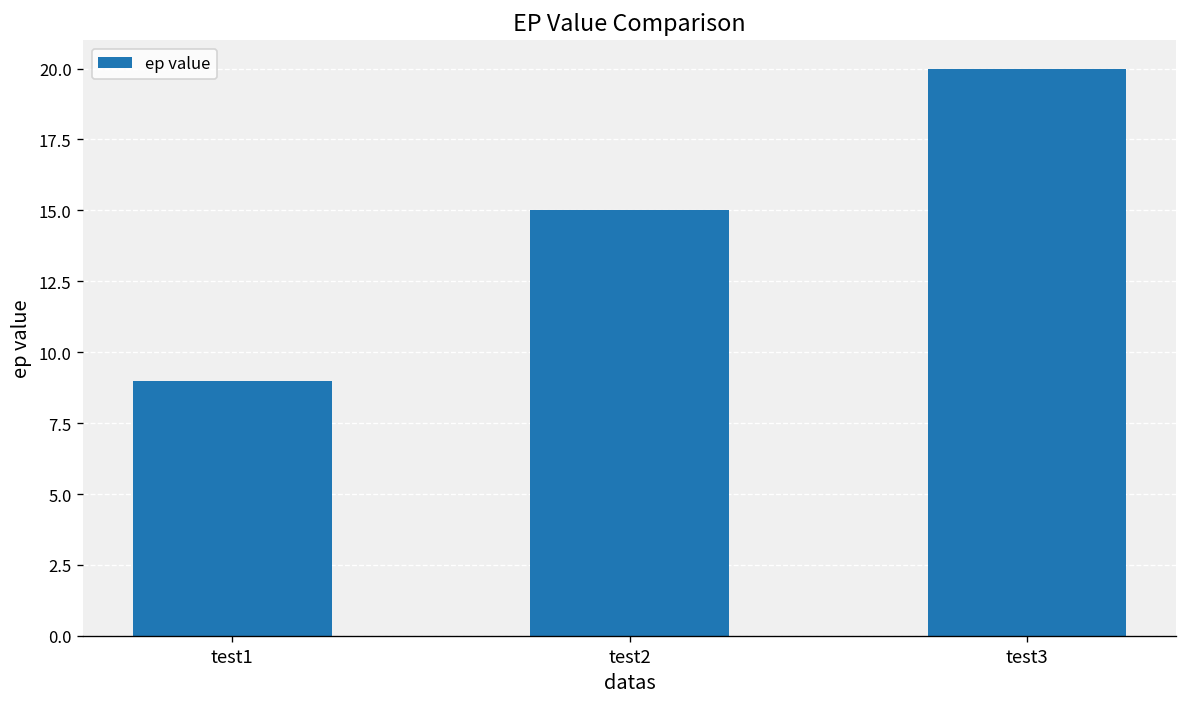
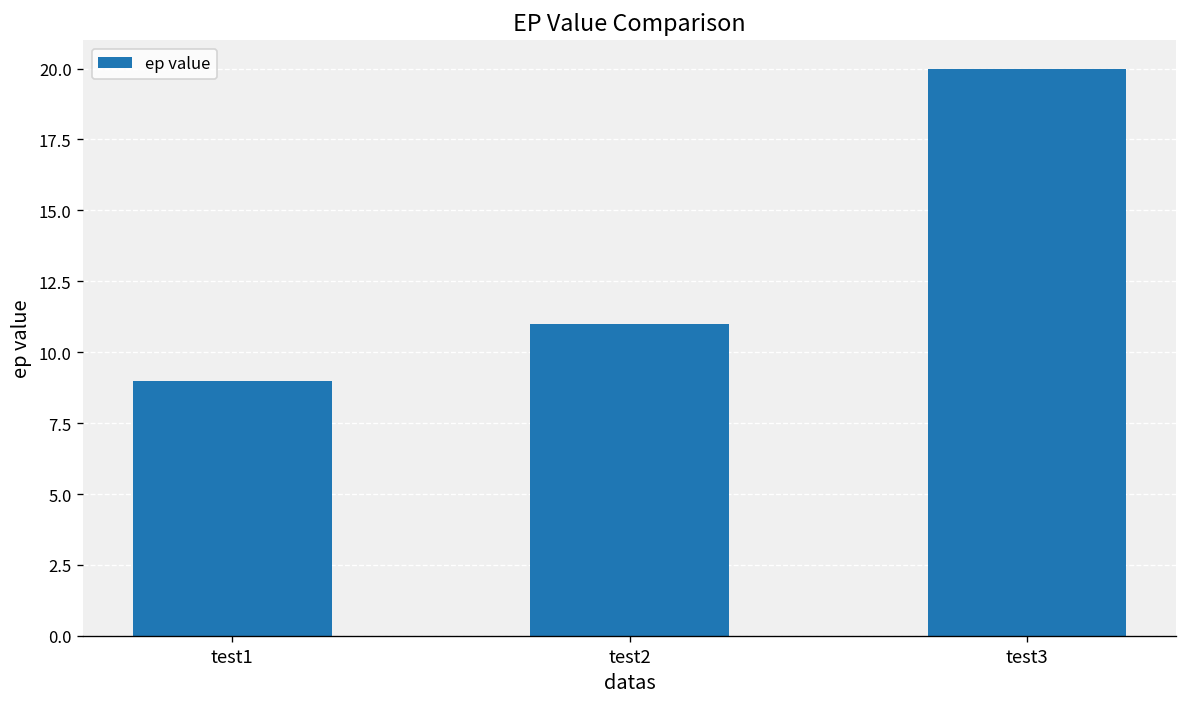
test2: 15 -> 11
